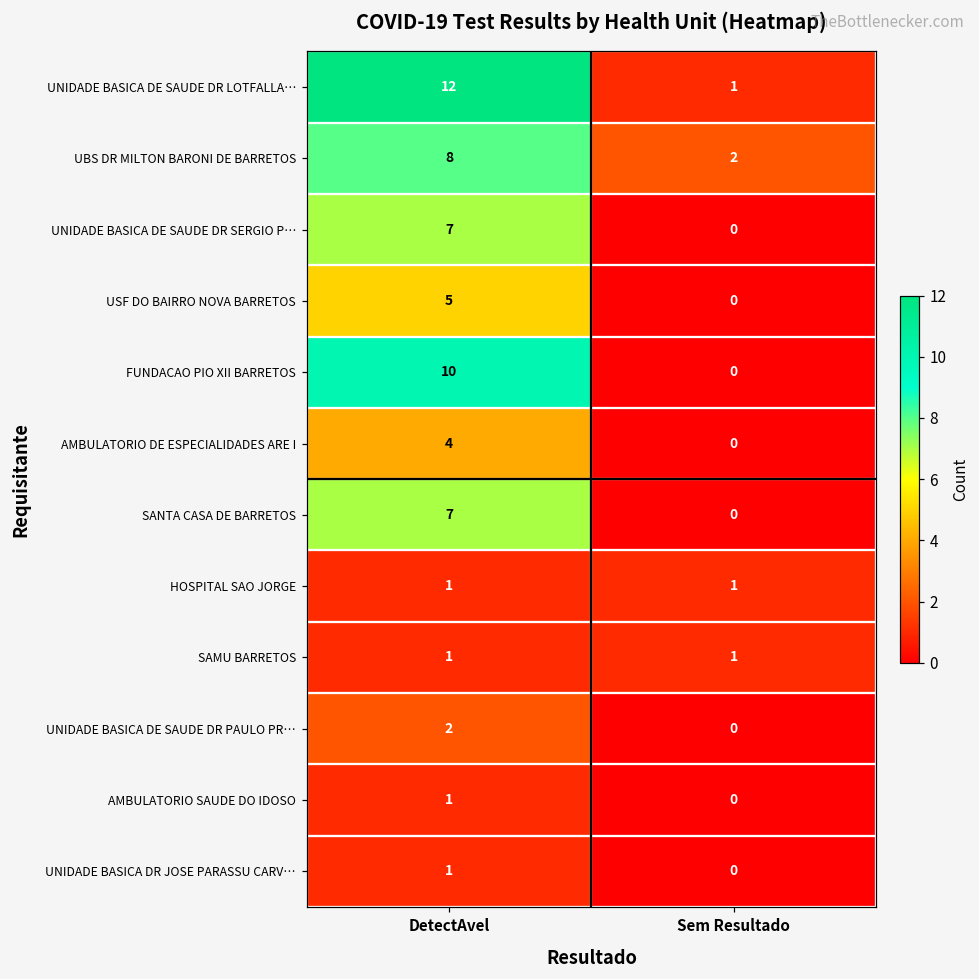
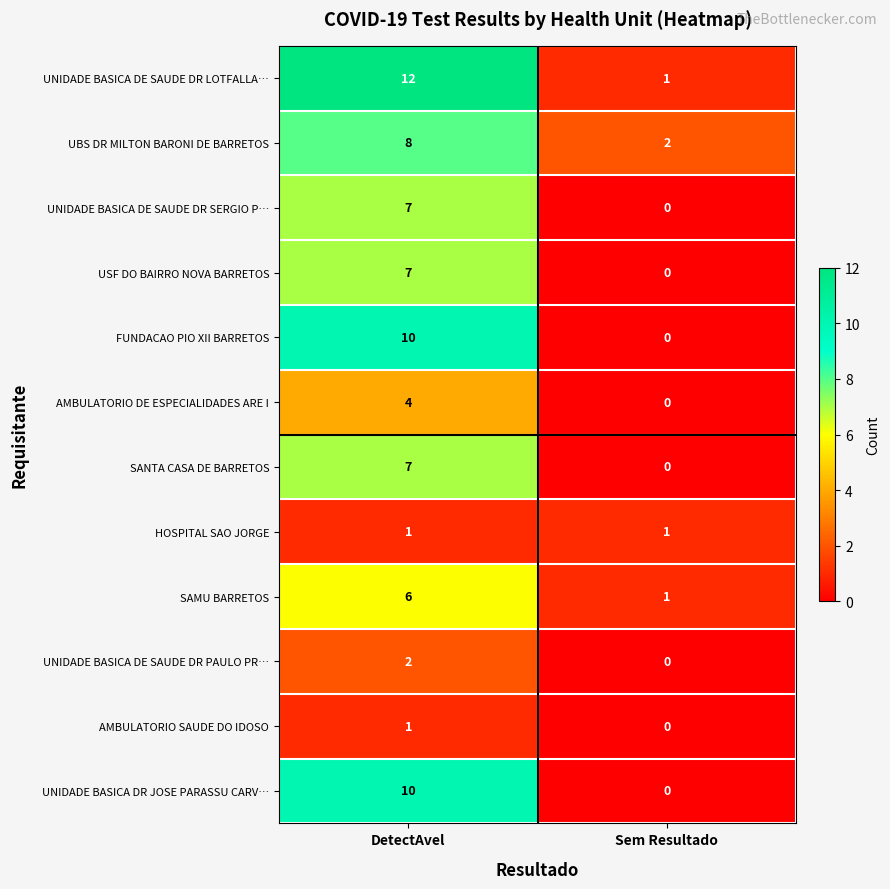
USF DO BAIRRO NOVA BARRETOS, DetectAvel: 5 -> 7
SAMU BARRETOS, DetectAvel: 1 -> 6
UNIDADE BASICA DR JOSE PARASSU CARV…, DetectAvel: 1 -> 10
